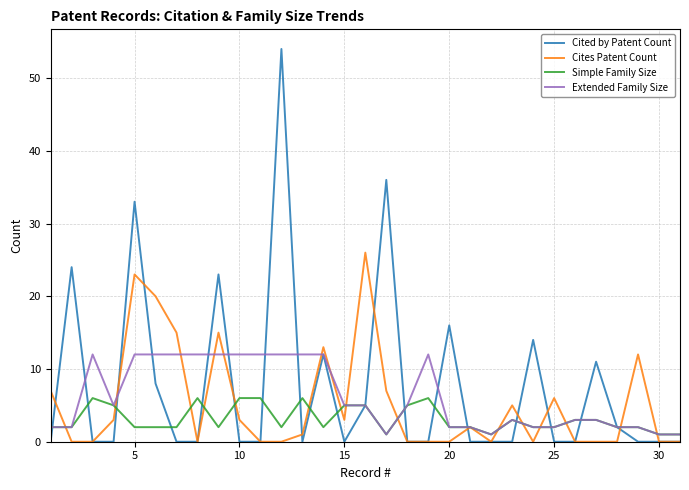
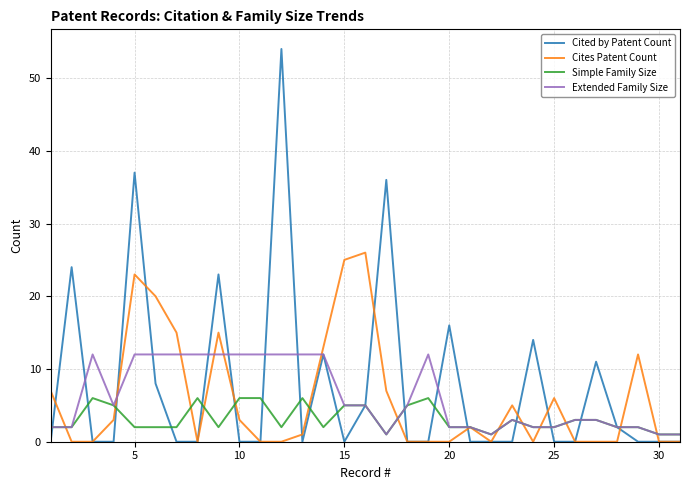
Cited by Patent Count, 5: 33 -> 37
Cites Patent Count, 15: 3 -> 25
